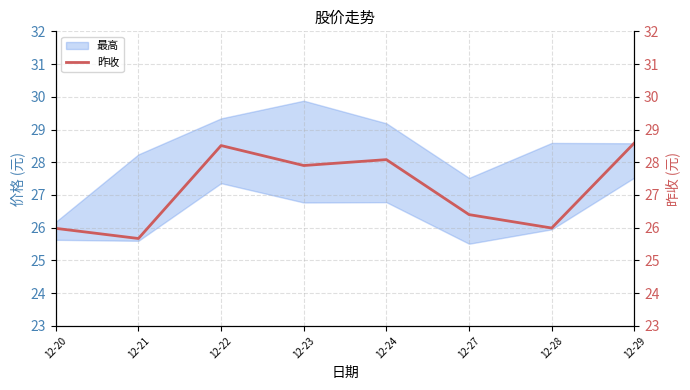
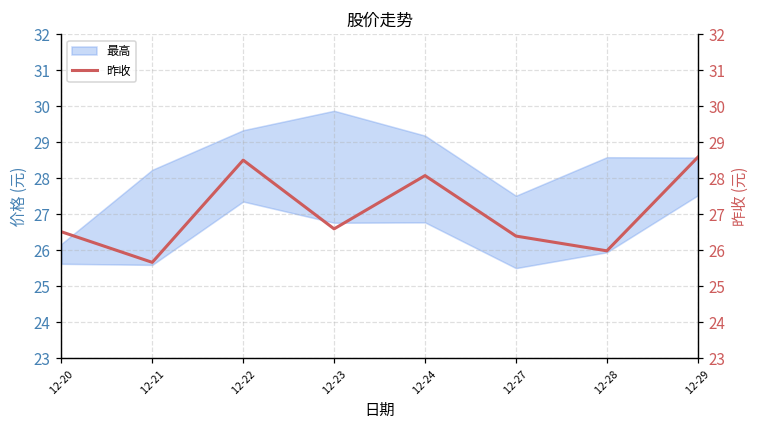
昨收, 12-20: 26.0 -> 26.5
昨收, 12-23: 27.9 -> 26.6
